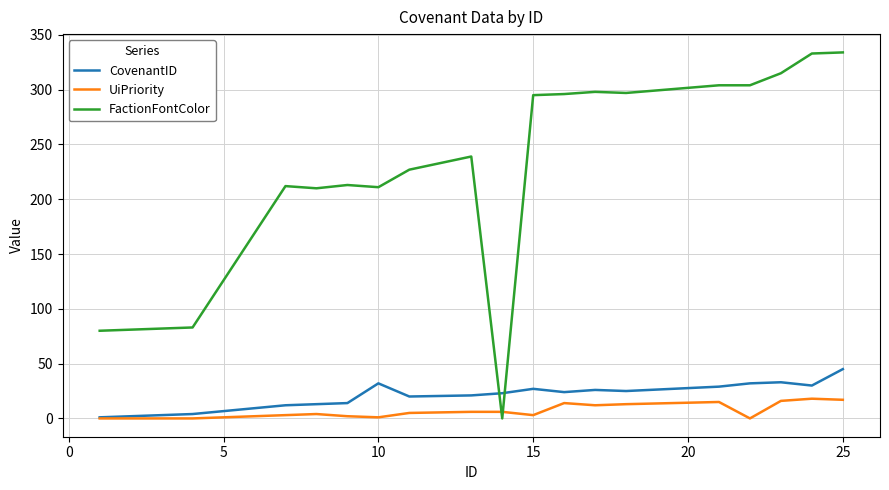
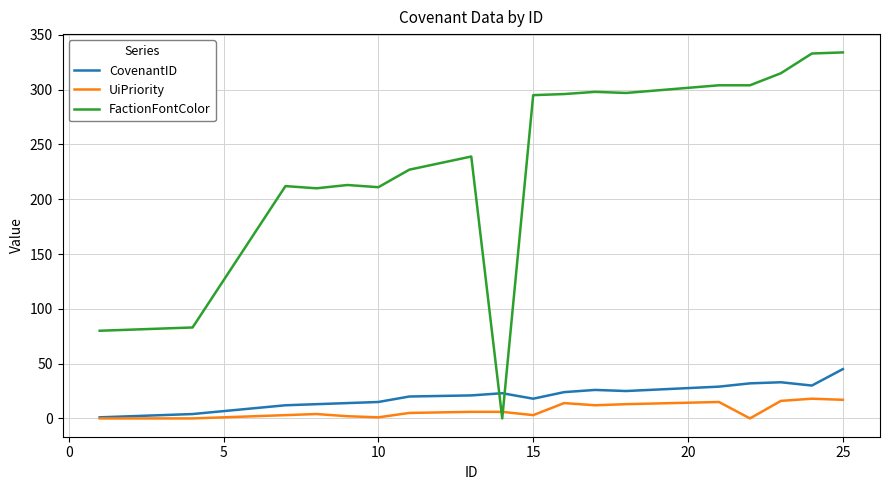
CovenantID, 10: 32 -> 15
CovenantID, 15: 27 -> 18
